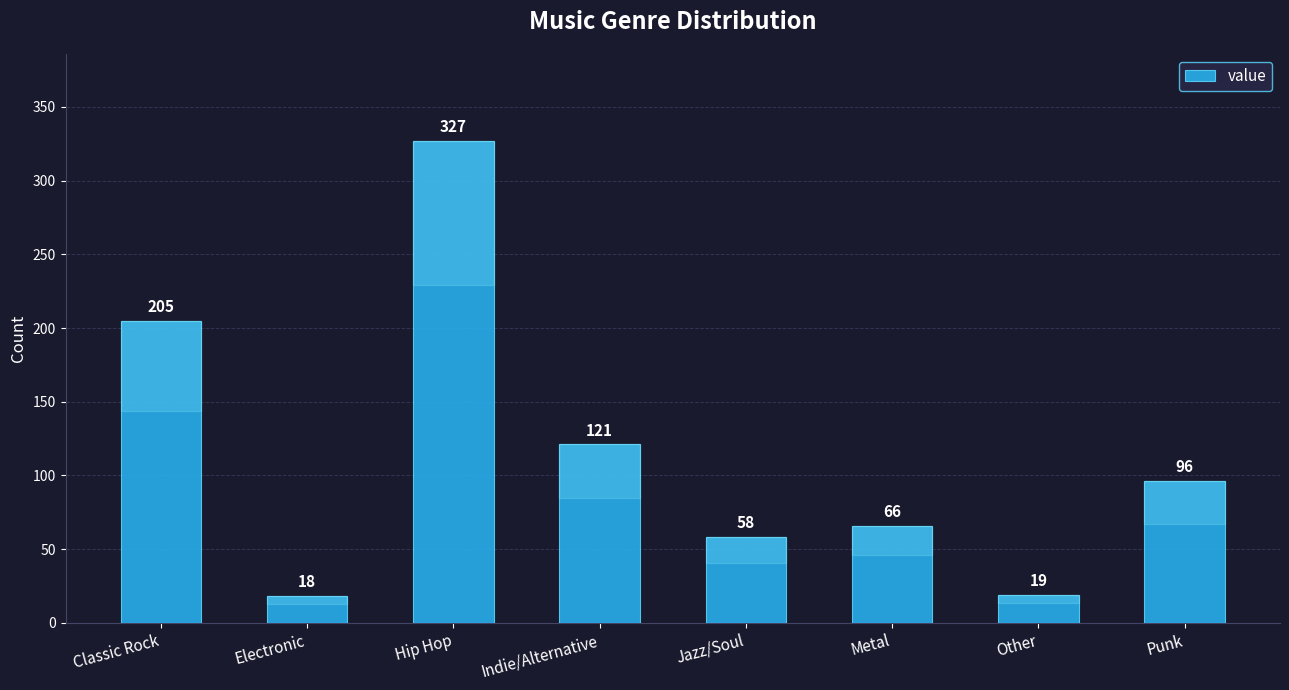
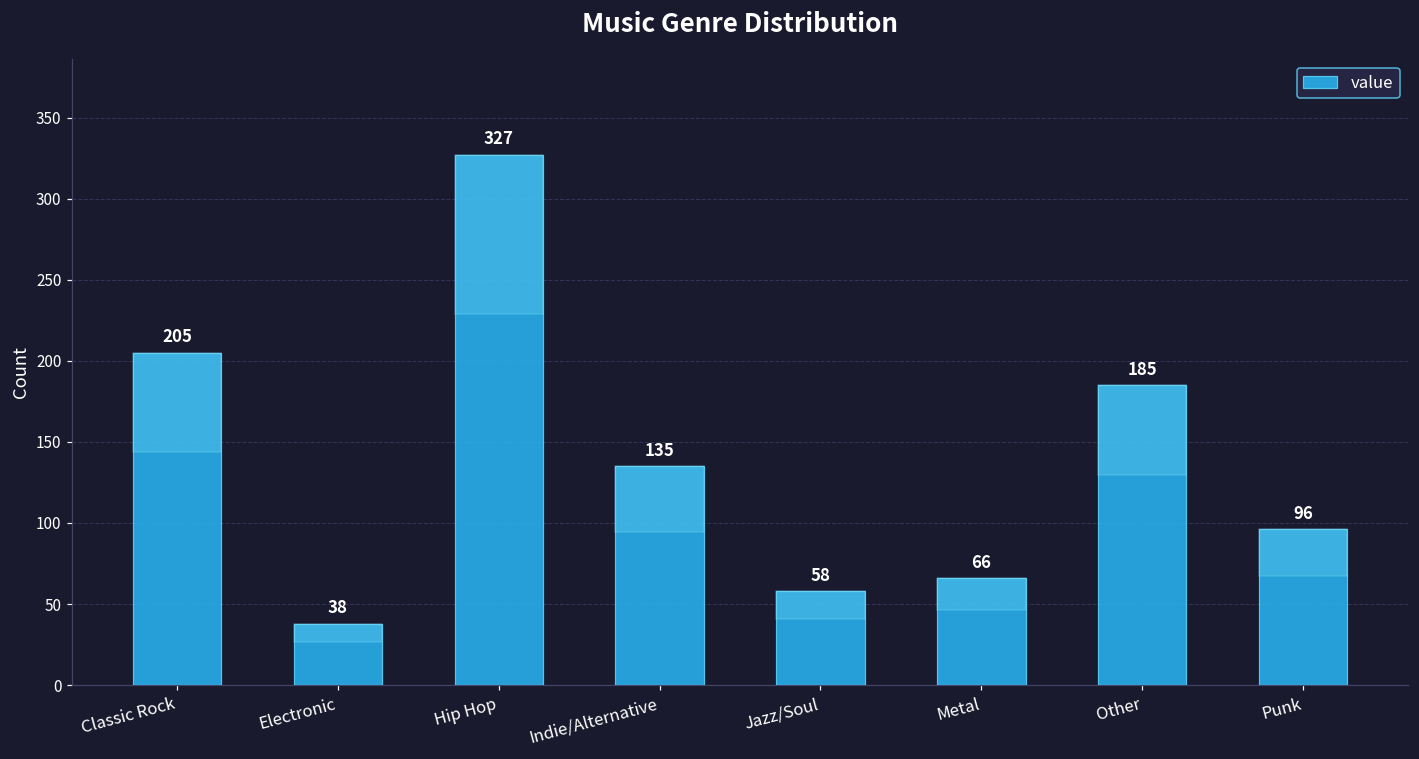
Electronic: 18 -> 38
Indie/Alternative: 121 -> 135
Other: 19 -> 185
